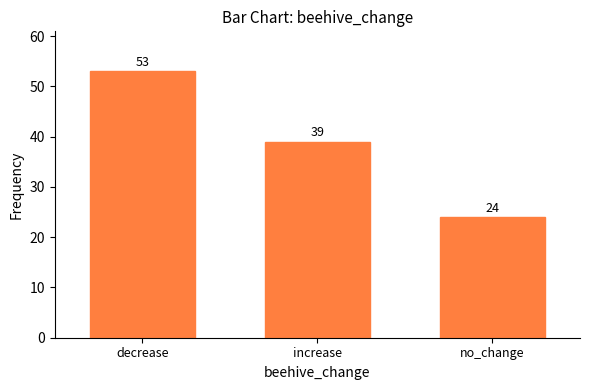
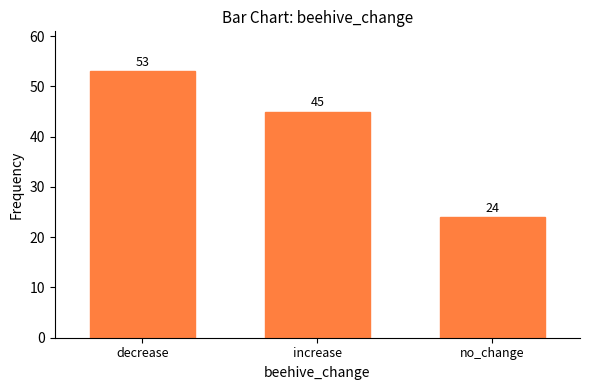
increase: 39 -> 45
